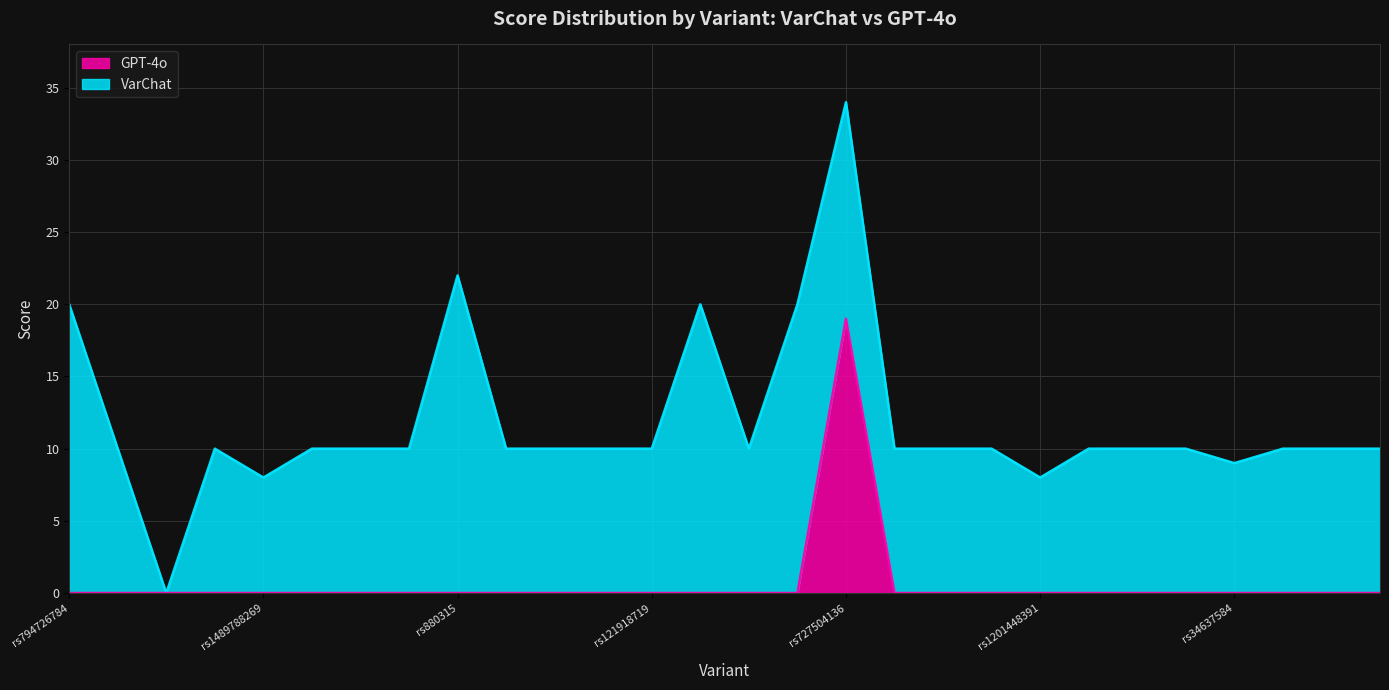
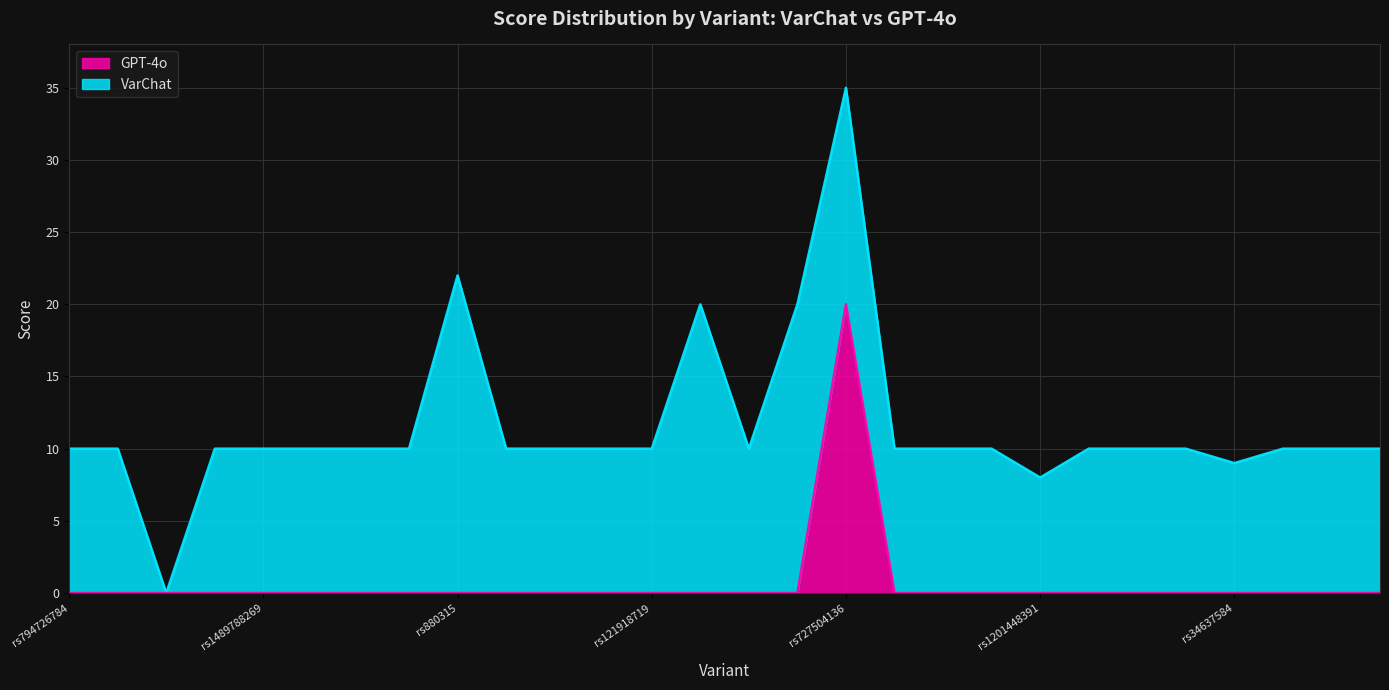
VarChat, rs794726784: 20 -> 10
VarChat, rs1489788269: 8 -> 10
GPT-4o, rs727504136: 19 -> 20
